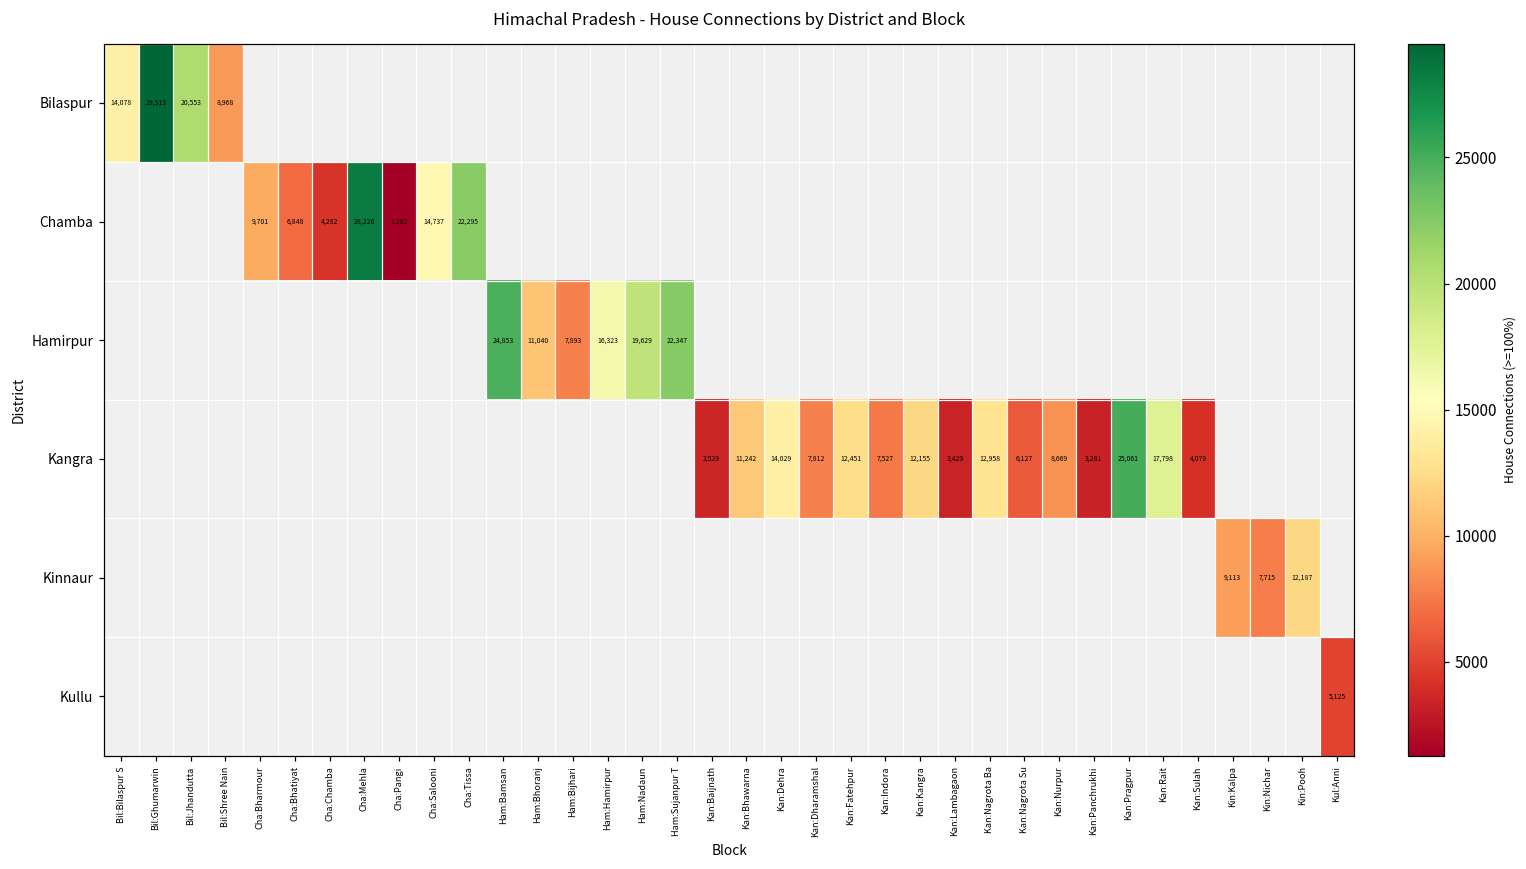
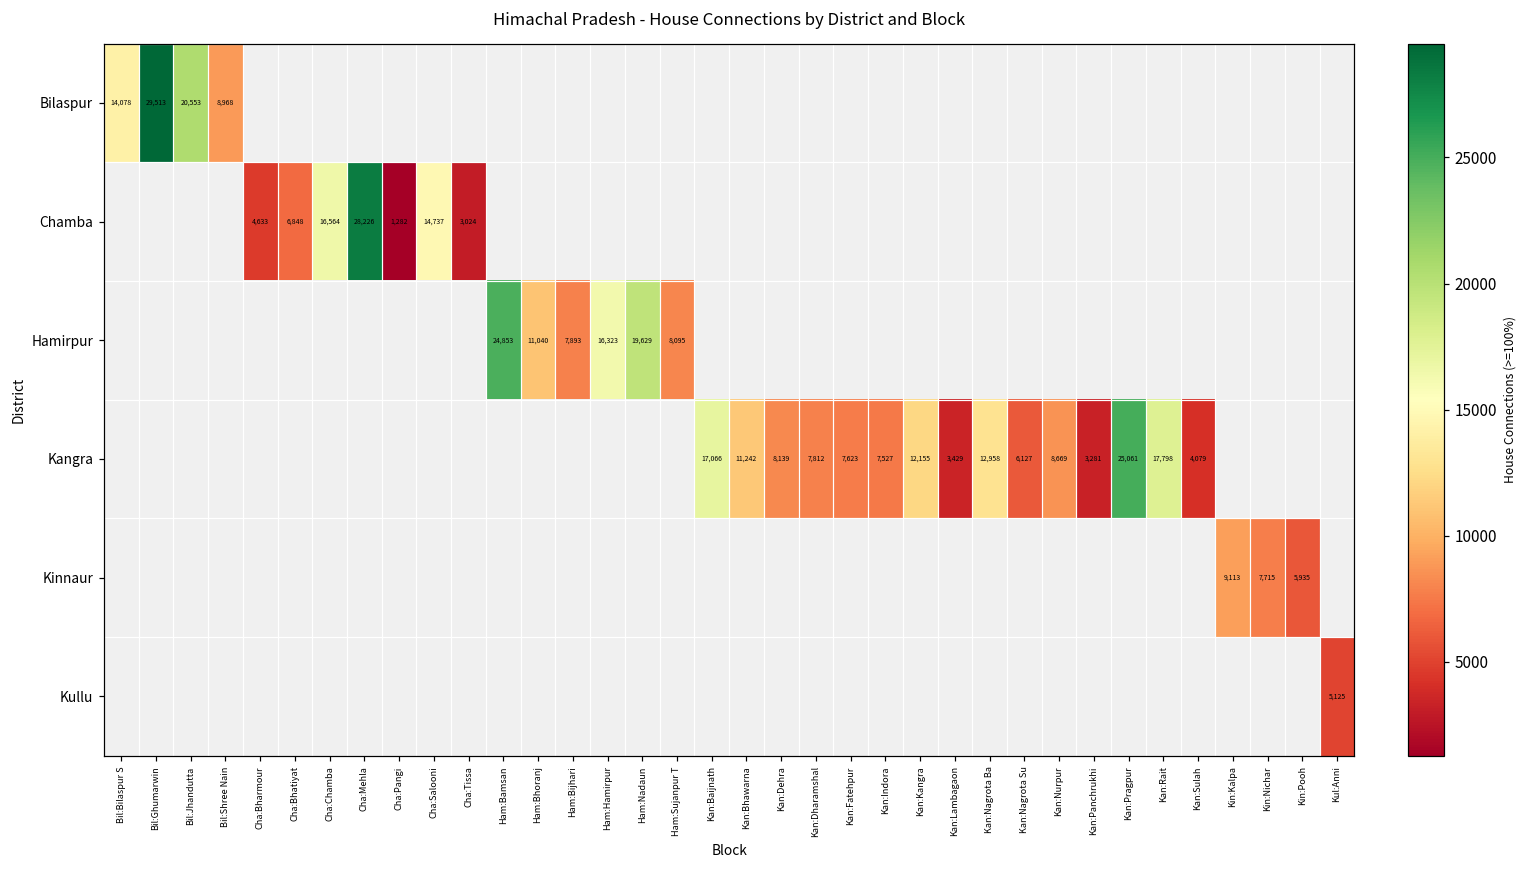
Chamba, Cha:Bharmour: 9,701 -> 4,633
Chamba, Cha:Chamba: 4,282 -> 16,564
Chamba, Cha:Tissa: 22,295 -> 3,024
Hamirpur, Ham:Sujanpur T: 22,347 -> 8,095
Kangra, Kan:Baijnath: 3,529 -> 17,066
Kangra, Kan:Dehra: 14,029 -> 8,139
Kangra, Kan:Fatehpur: 12,451 -> 7,623
Kinnaur, Kin:Pooh: 12,187 -> 5,935
